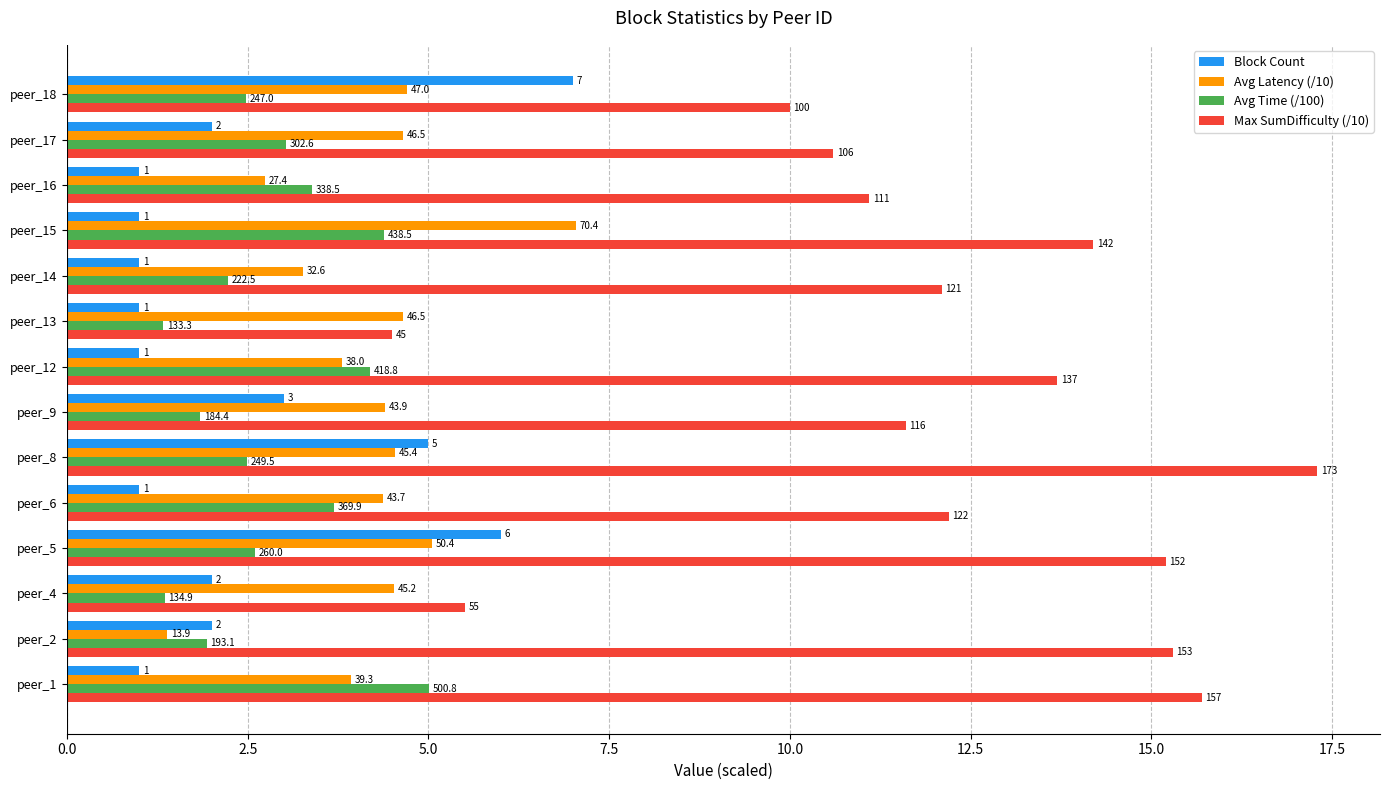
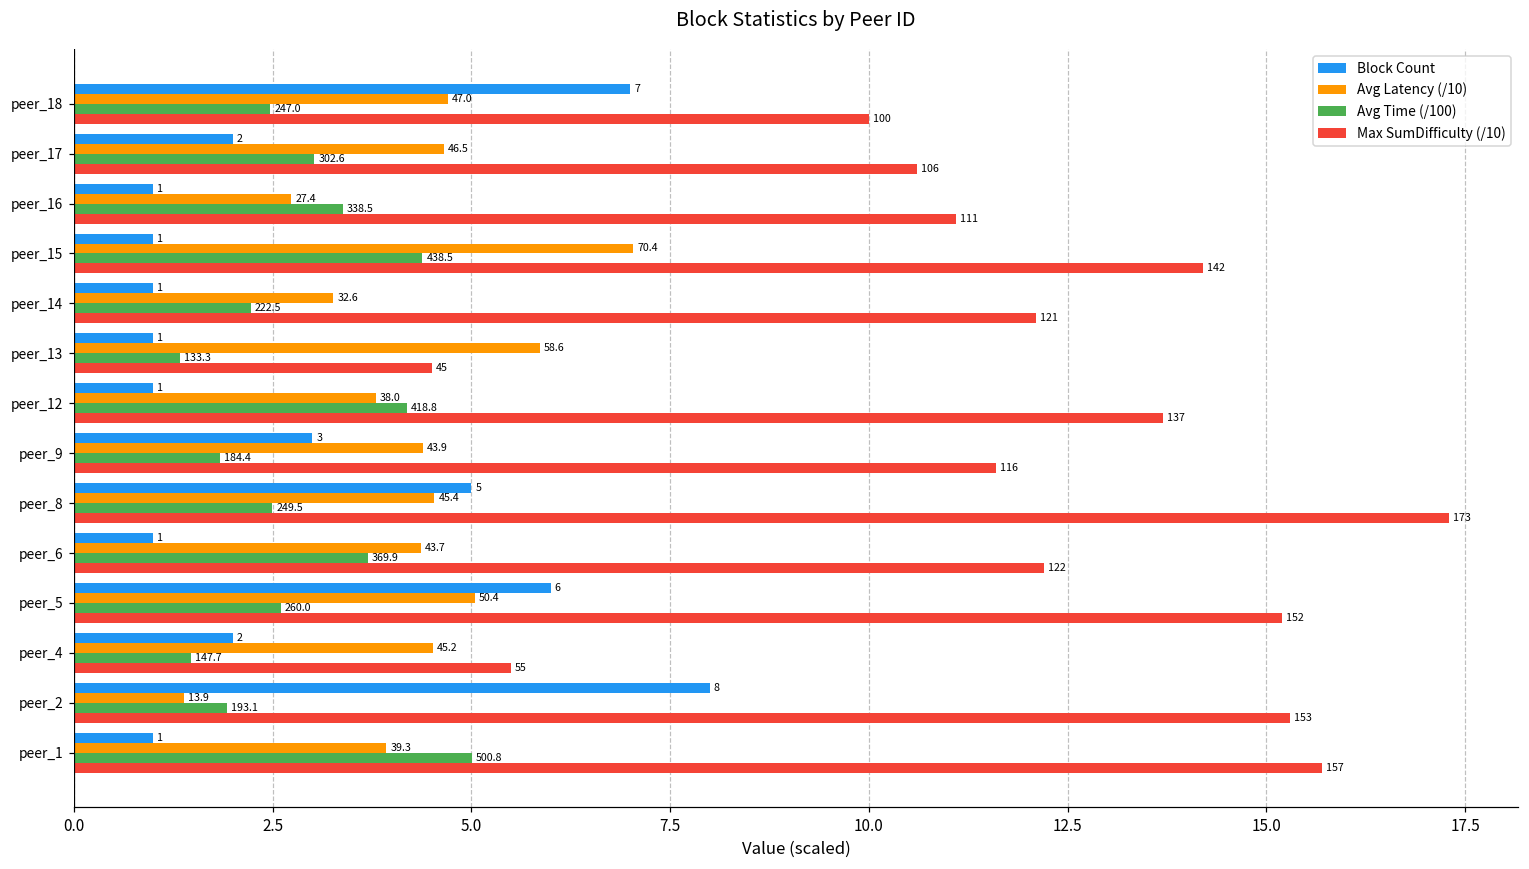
Avg Latency (/10), peer_13: 46.5 -> 58.6
Avg Time (/100), peer_4: 134.9 -> 147.7
Block Count, peer_2: 2 -> 8
